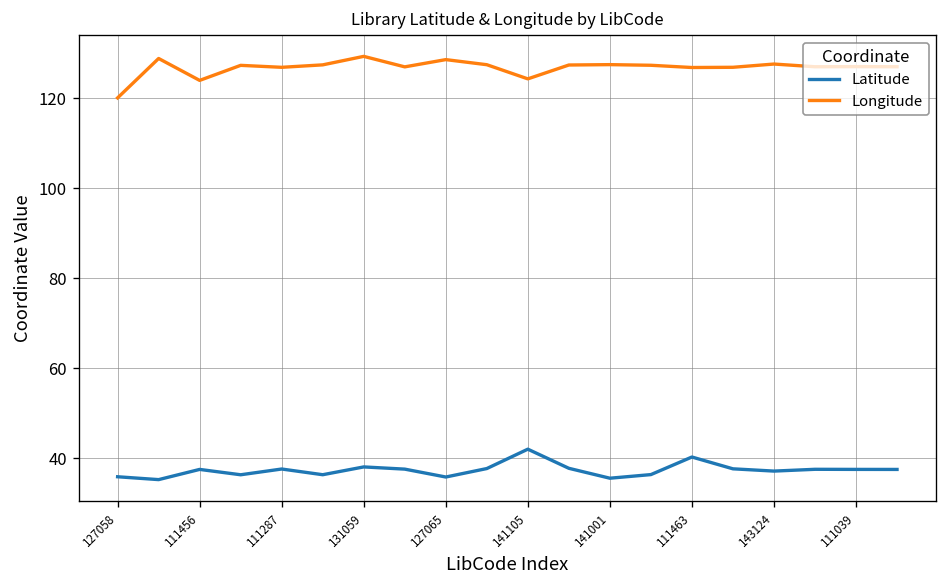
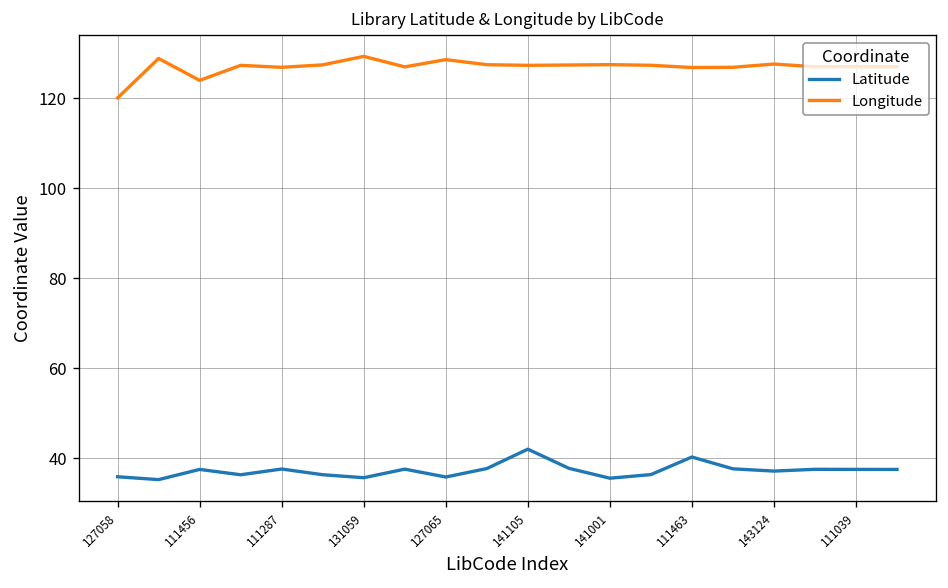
Latitude, 131059: 38 -> 36
Longitude, 141105: 124 -> 127
